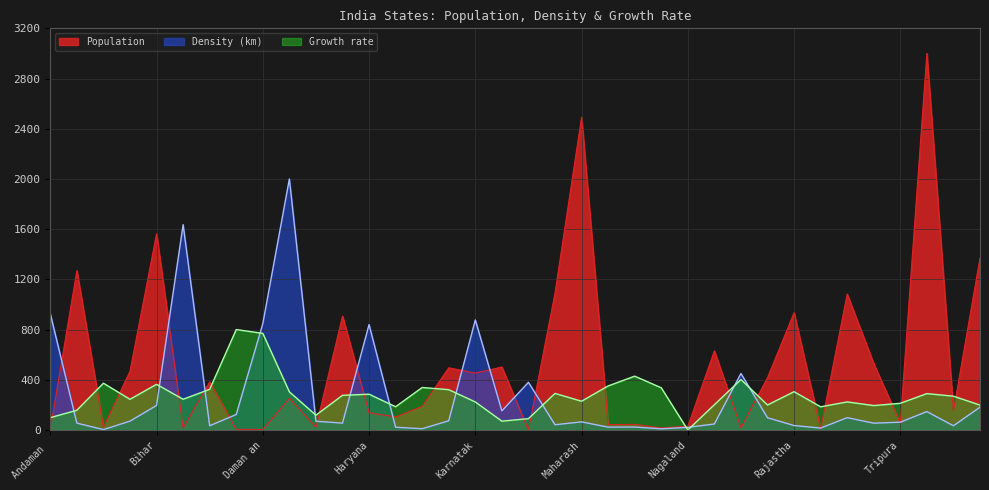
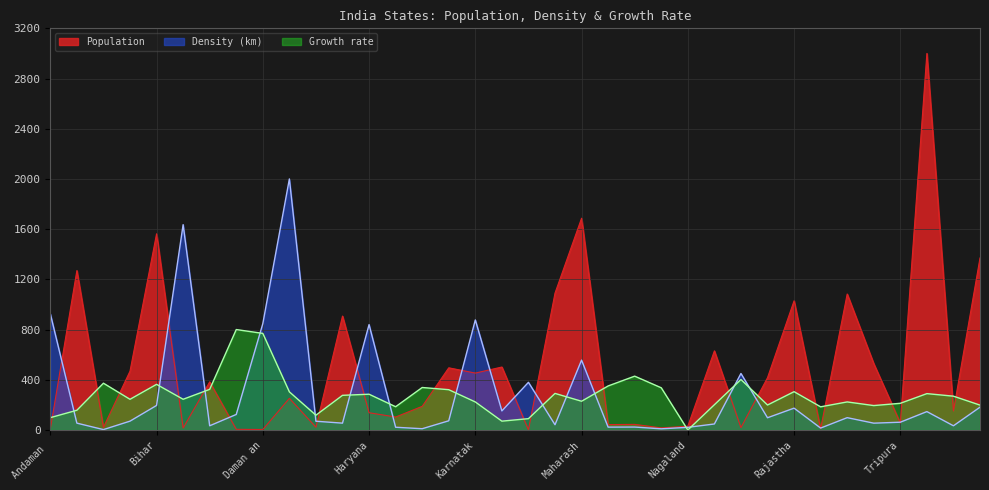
Population, Maharash: 2490 -> 1690
Density (km), Maharash: 60 -> 560
Population, Rajastha: 930 -> 1030
Density (km), Rajastha: 40 -> 170
